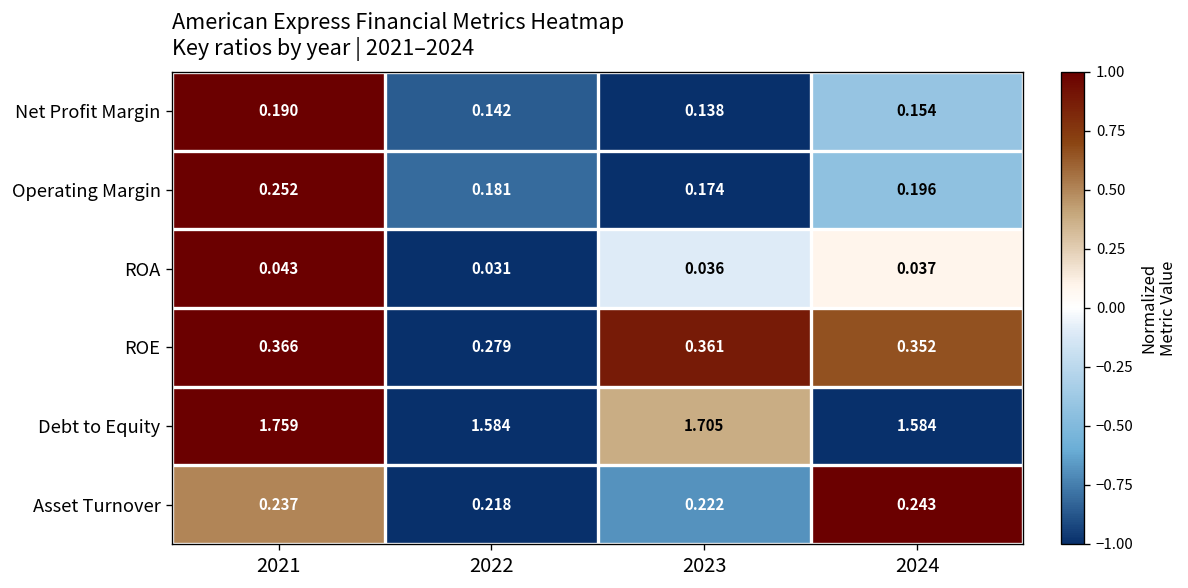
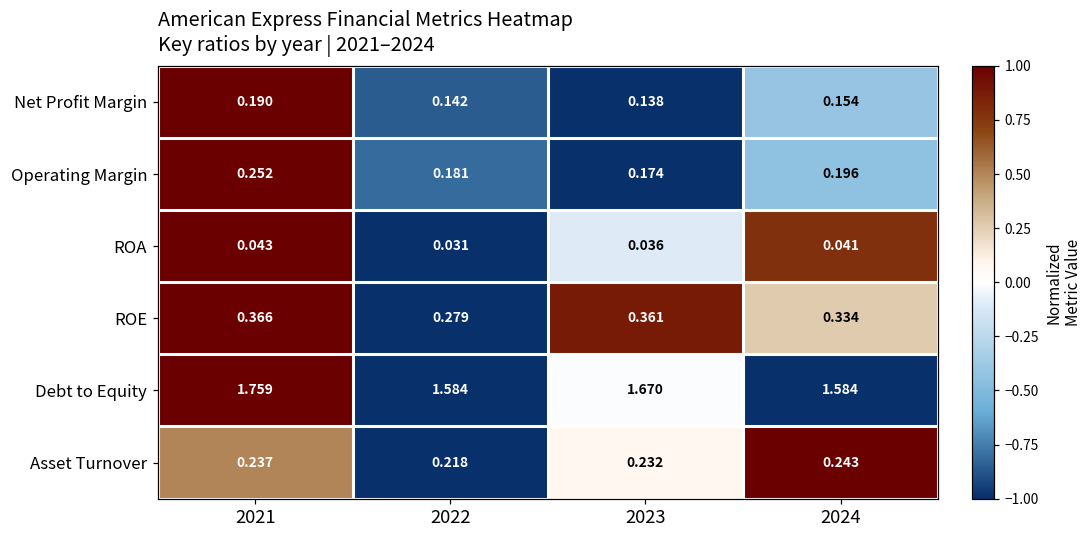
ROA, 2024: 0.037 -> 0.041
ROE, 2024: 0.352 -> 0.334
Debt to Equity, 2023: 1.705 -> 1.670
Asset Turnover, 2023: 0.222 -> 0.232
